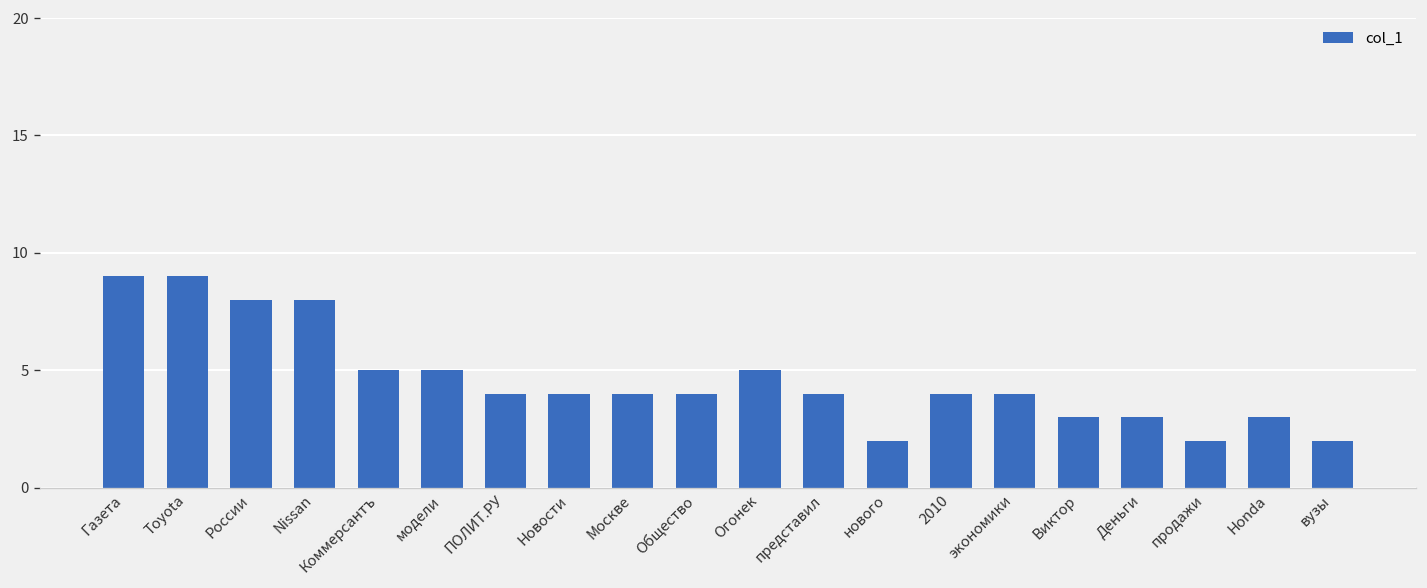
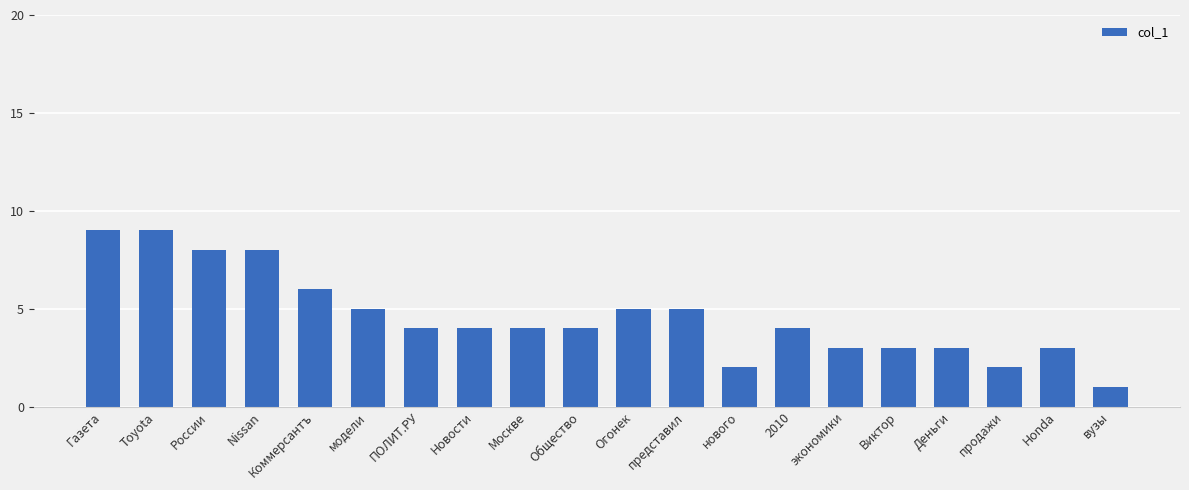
Коммерсантъ: 5 -> 6
представил: 4 -> 5
экономики: 4 -> 3
вузы: 2 -> 1
